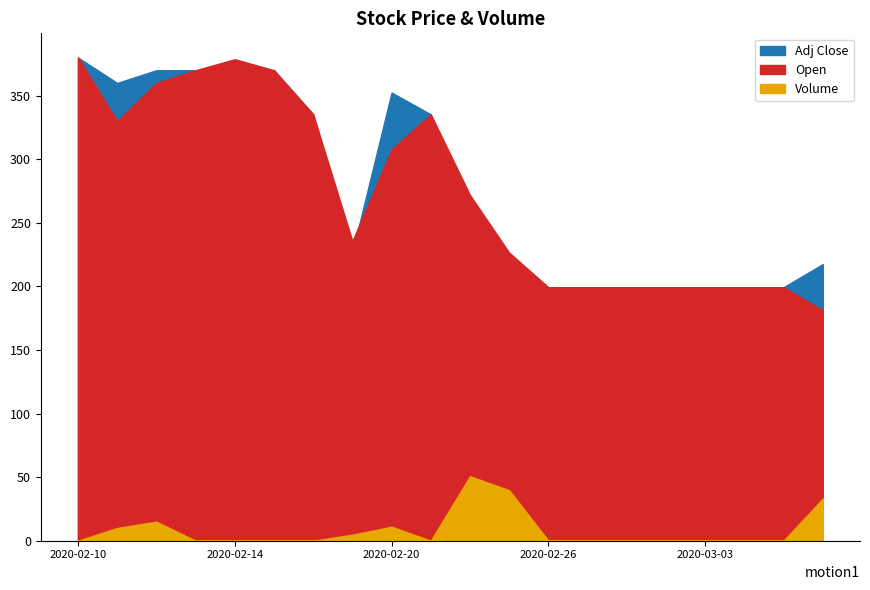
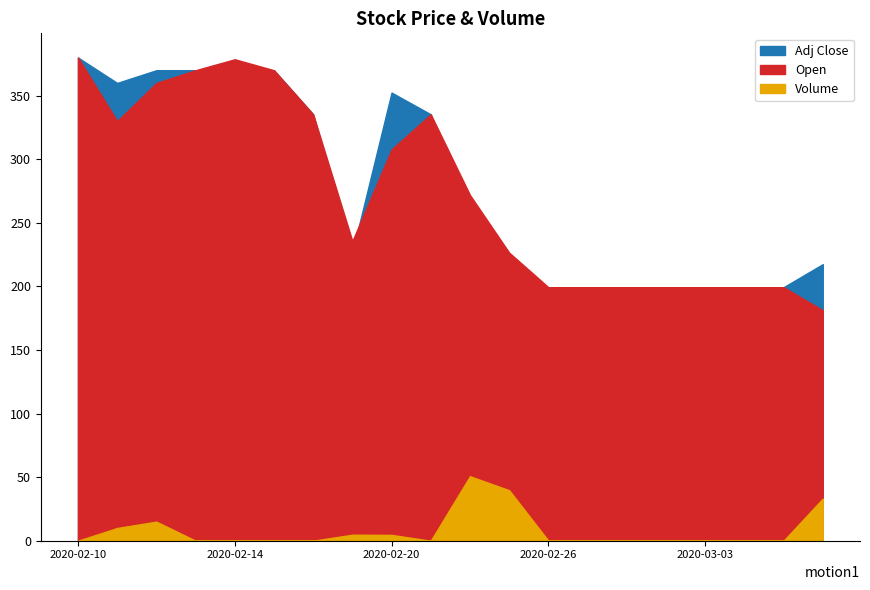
Volume, 2020-02-20: 11 -> 5
